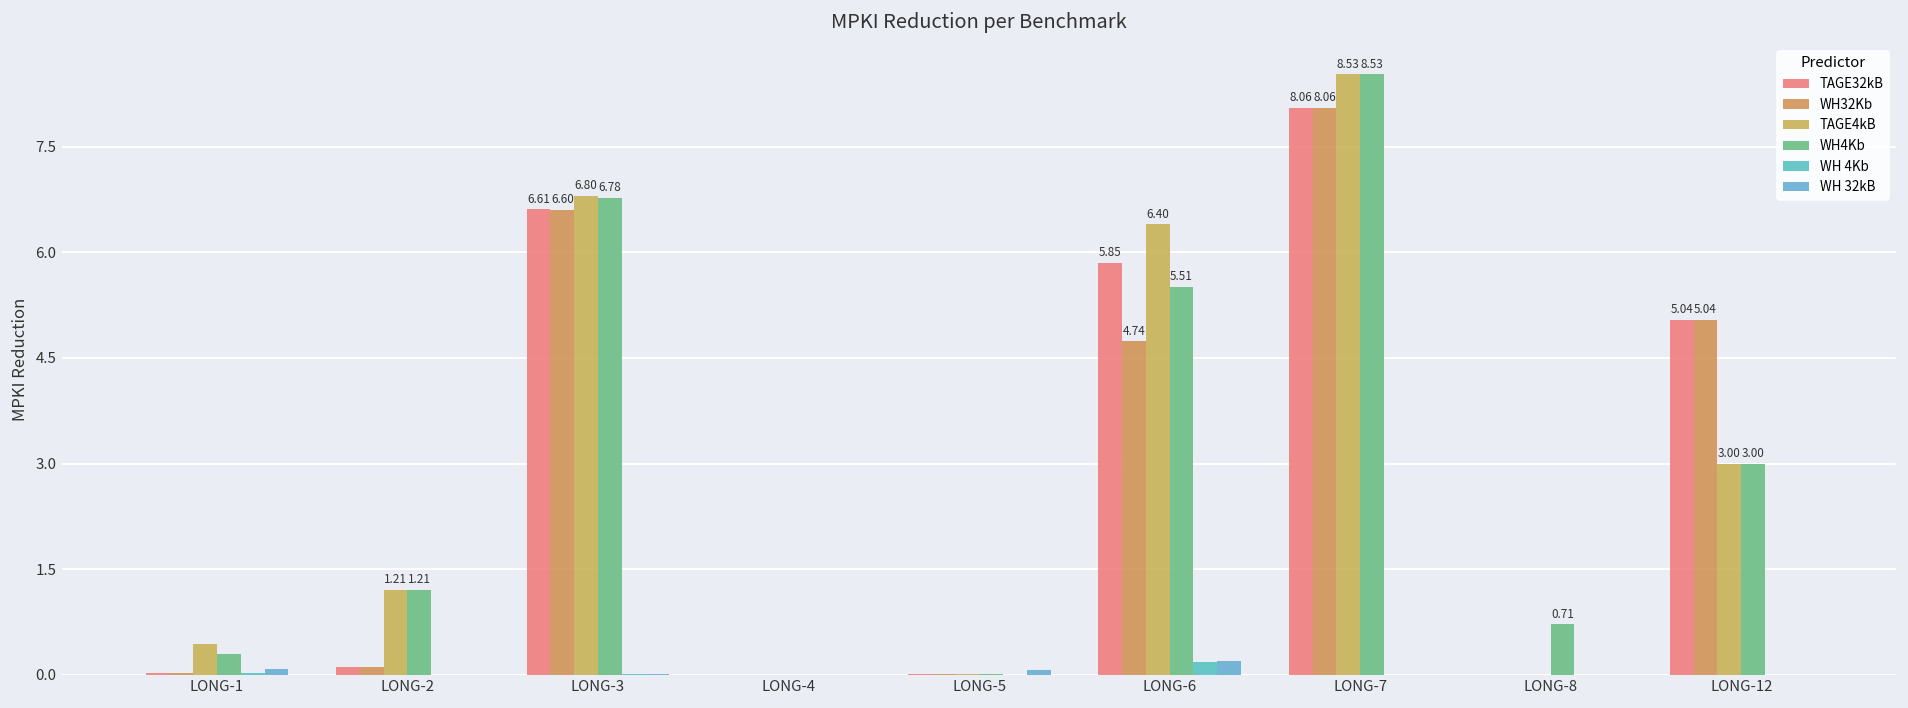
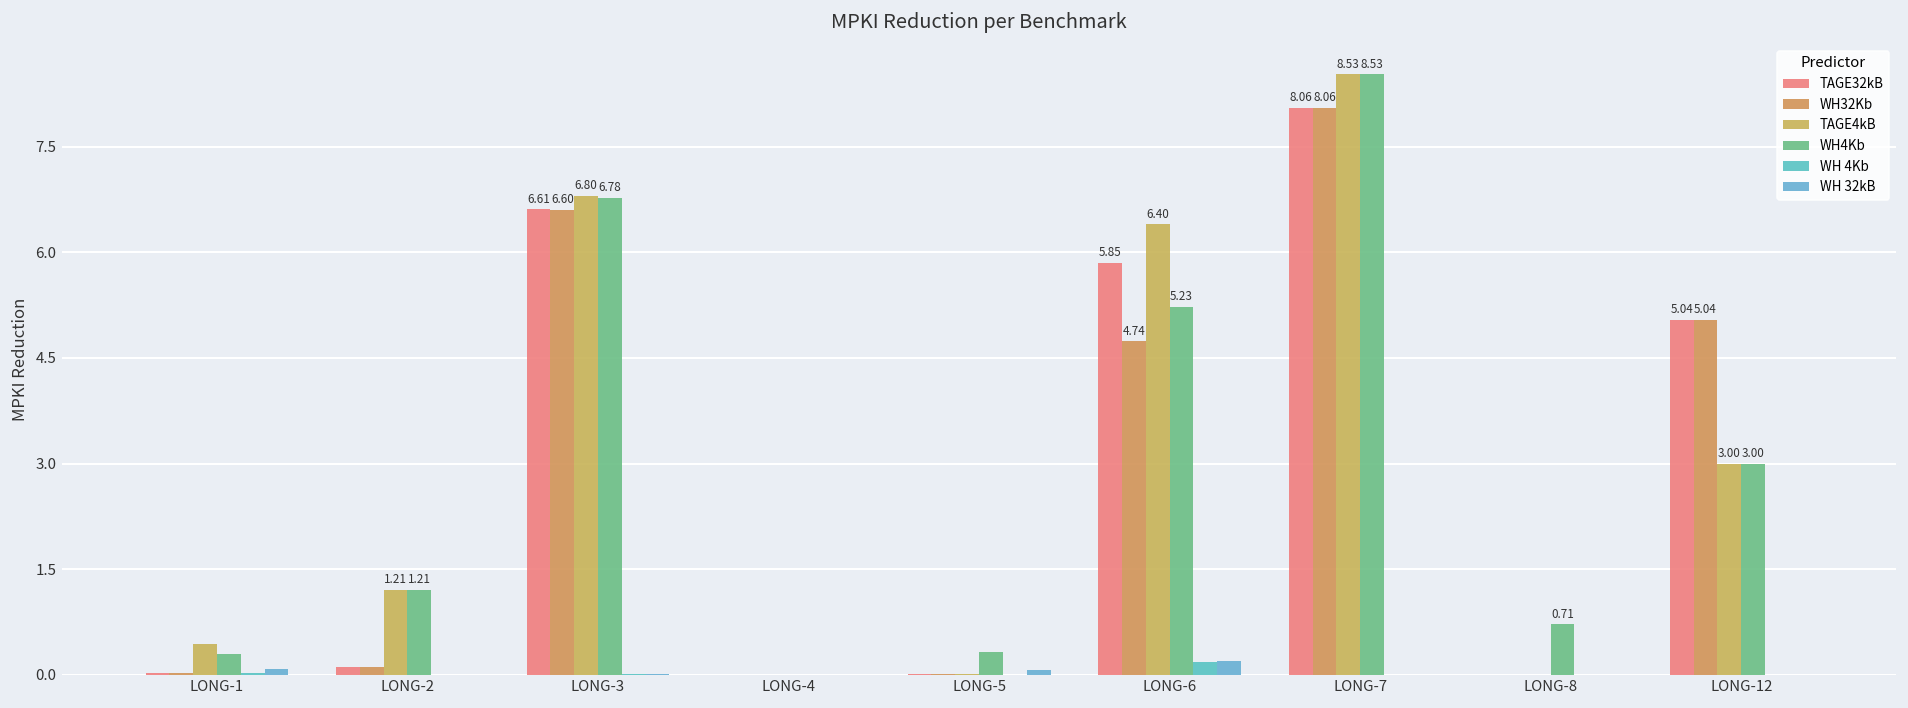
WH4Kb, LONG-5: 0.0 -> 0.3
WH4Kb, LONG-6: 5.51 -> 5.23
